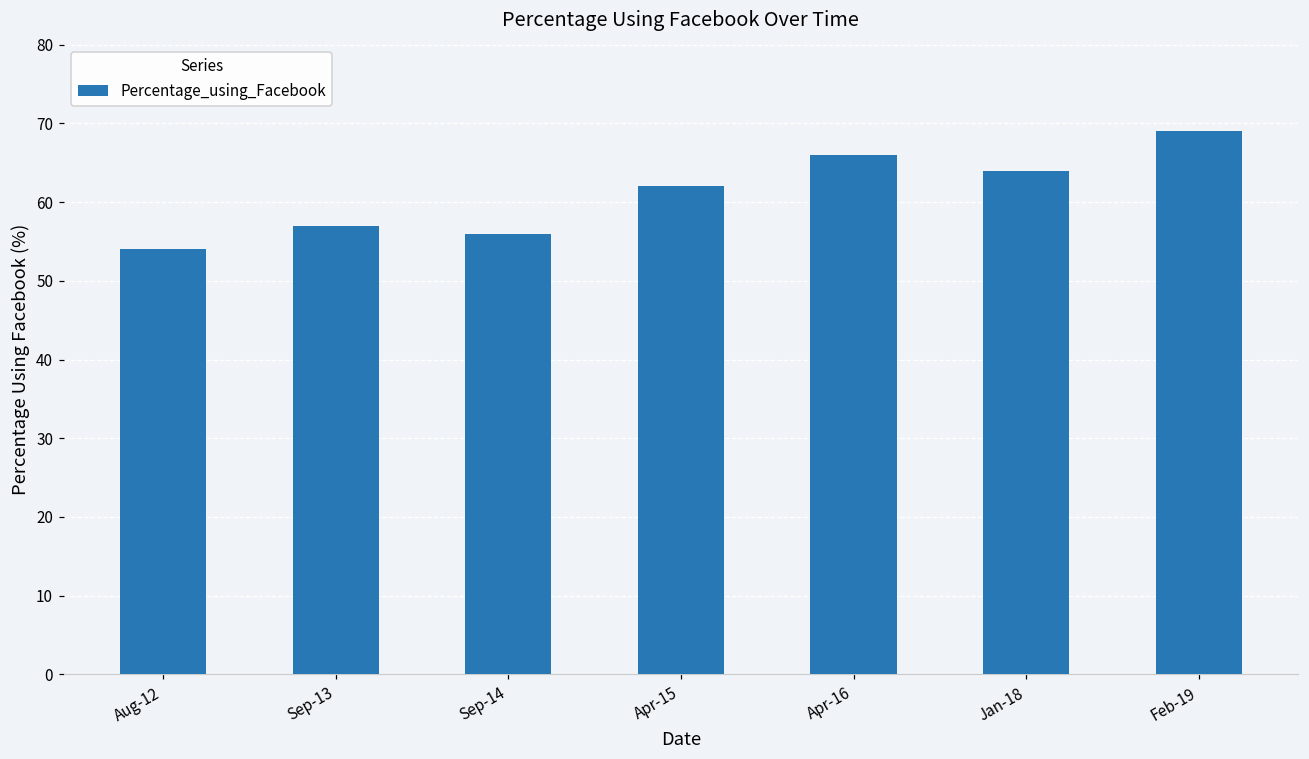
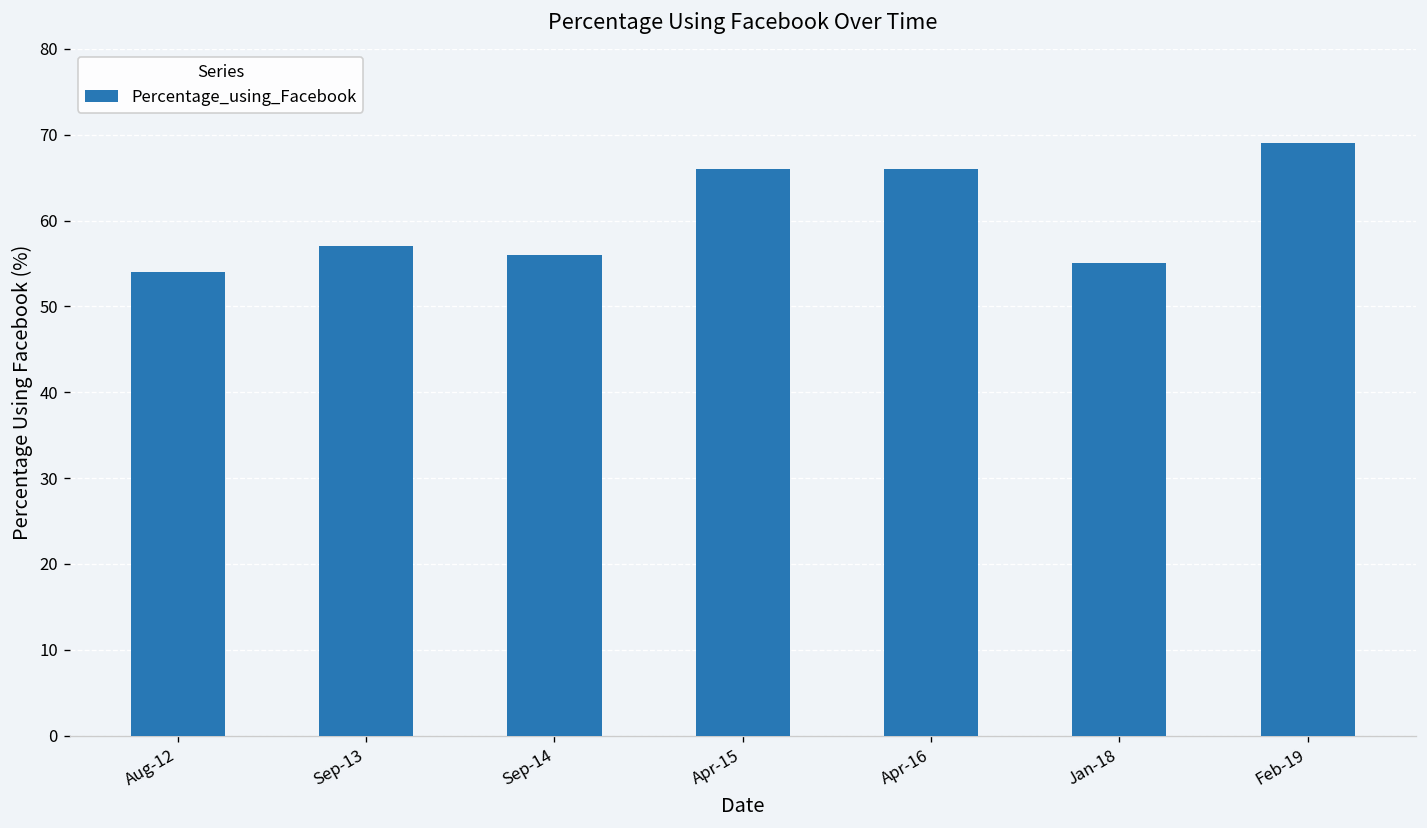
Apr-15: 62 -> 66
Jan-18: 64 -> 55
